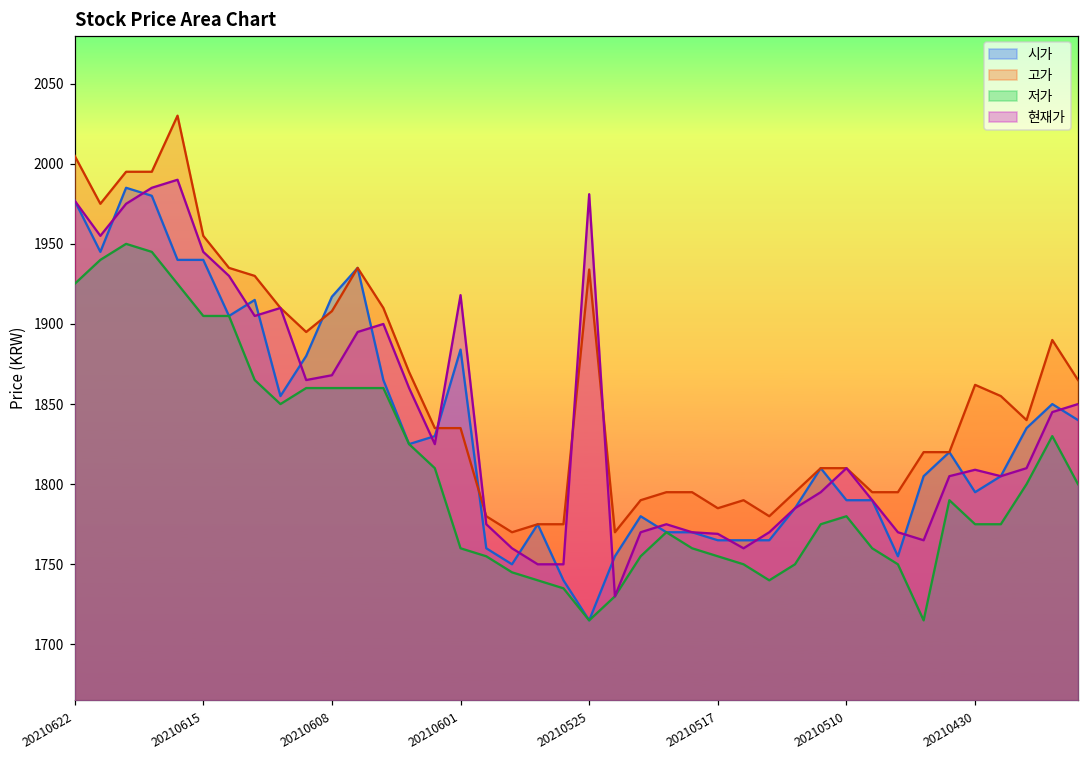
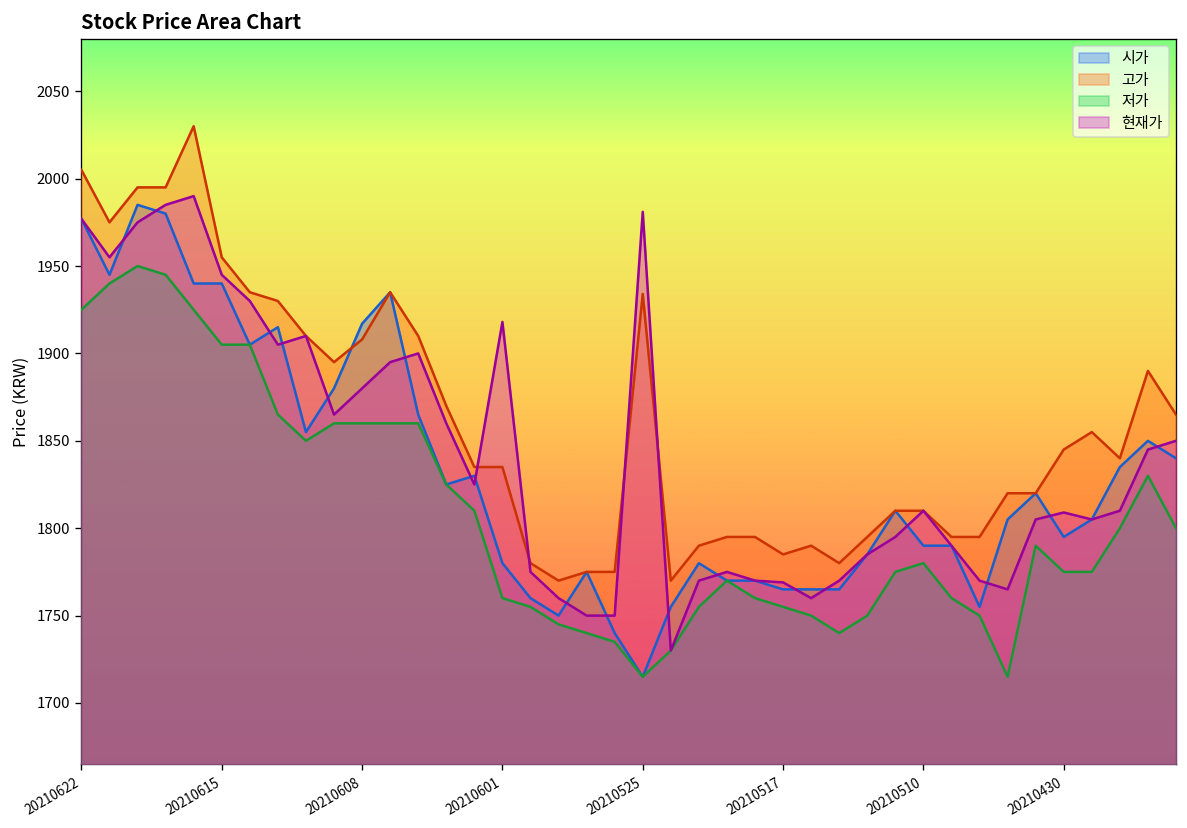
현재가, 20210608: 1868 -> 1880
시가, 20210601: 1884 -> 1780
고가, 20210430: 1862 -> 1845
